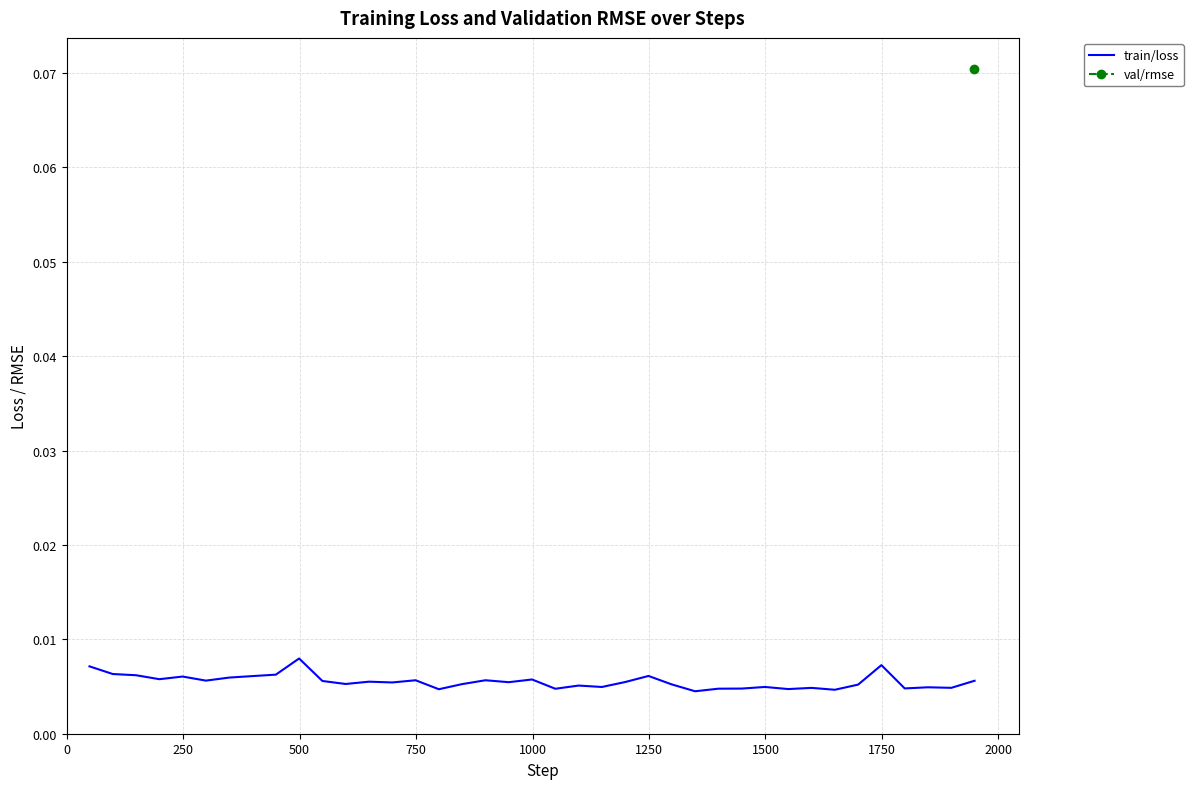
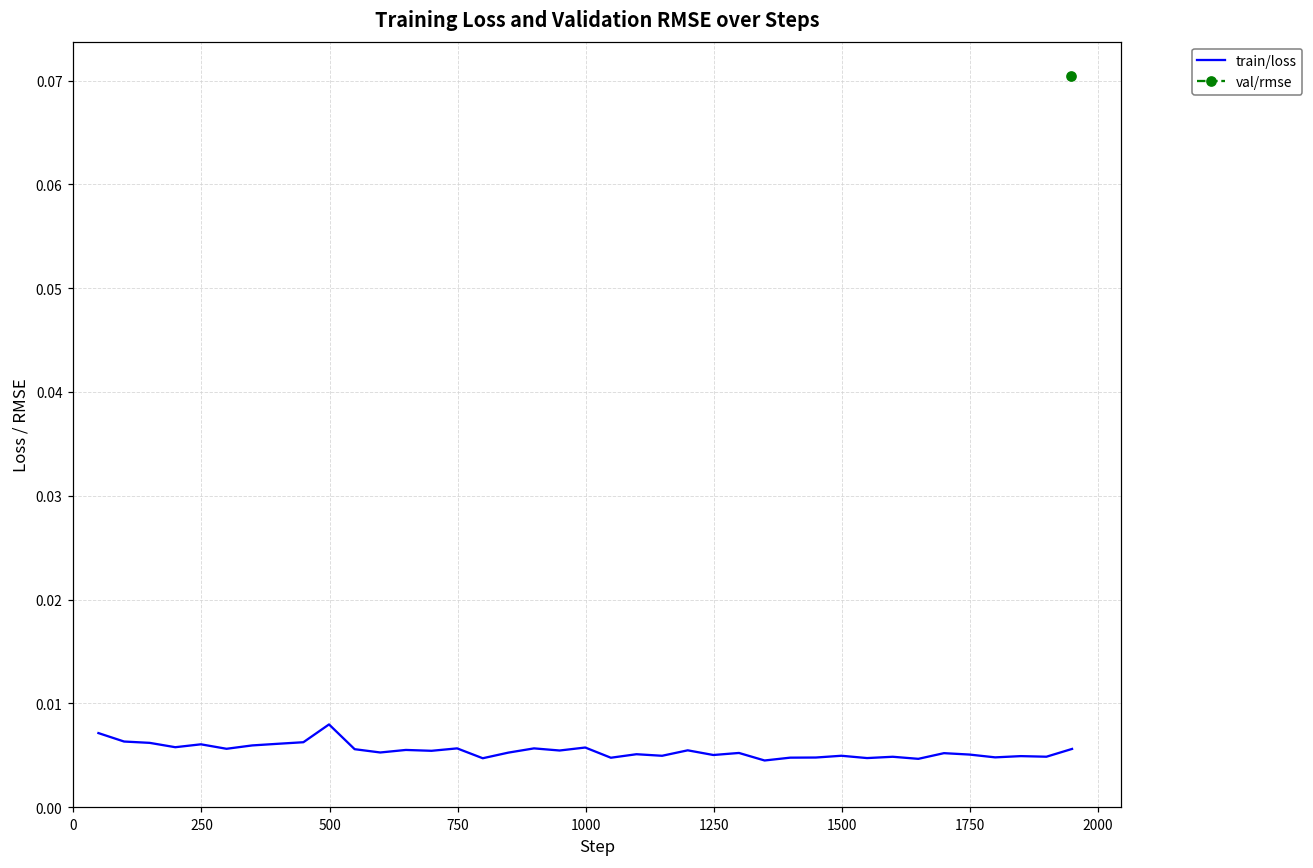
train/loss, 1250: 0.006 -> 0.005
train/loss, 1750: 0.007 -> 0.005
